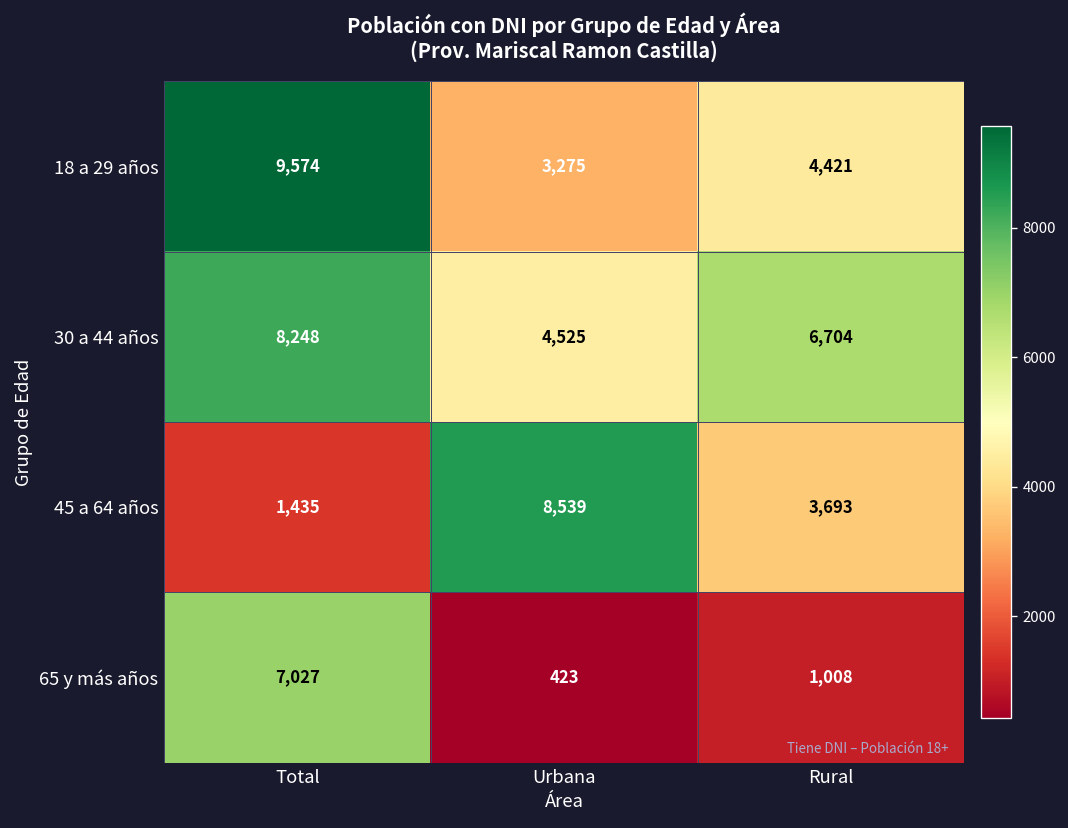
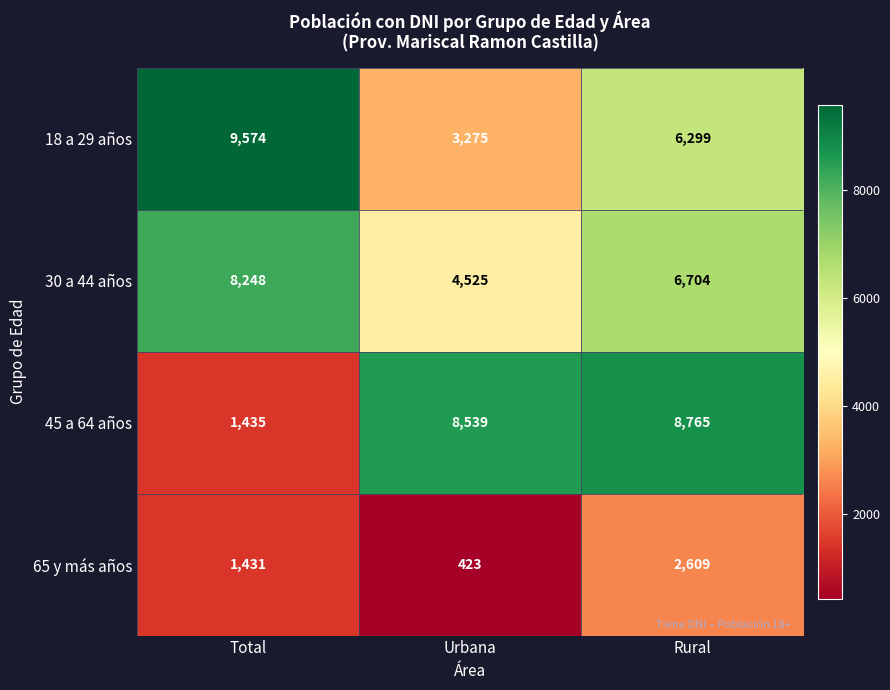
18 a 29 años, Rural: 4,421 -> 6,299
45 a 64 años, Rural: 3,693 -> 8,765
65 y más años, Total: 7,027 -> 1,431
65 y más años, Rural: 1,008 -> 2,609
